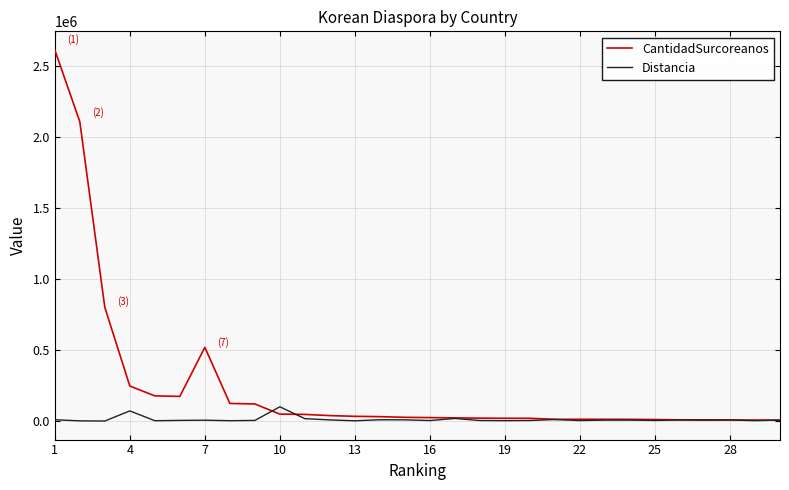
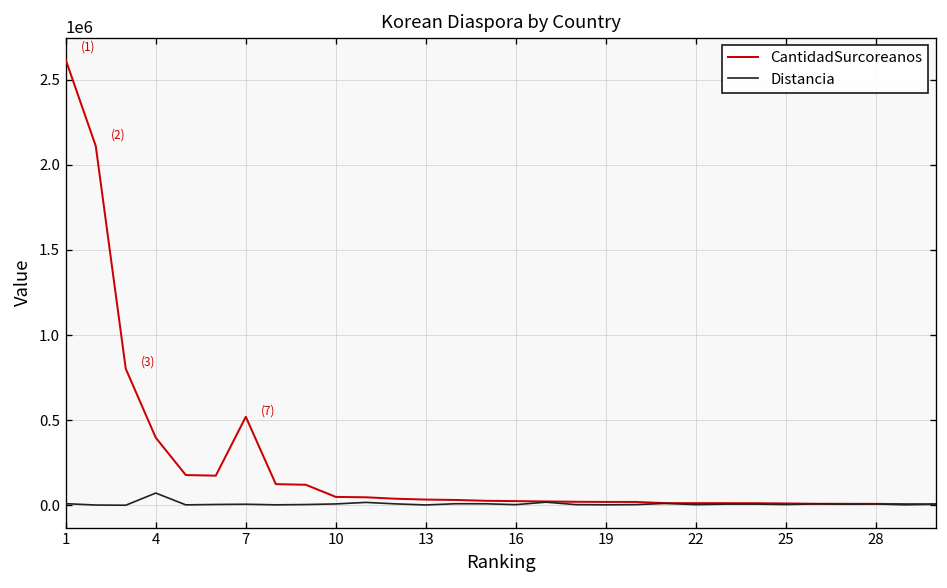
CantidadSurcoreanos, 4: 250000 -> 400000
Distancia, 10: 100000 -> 10000
